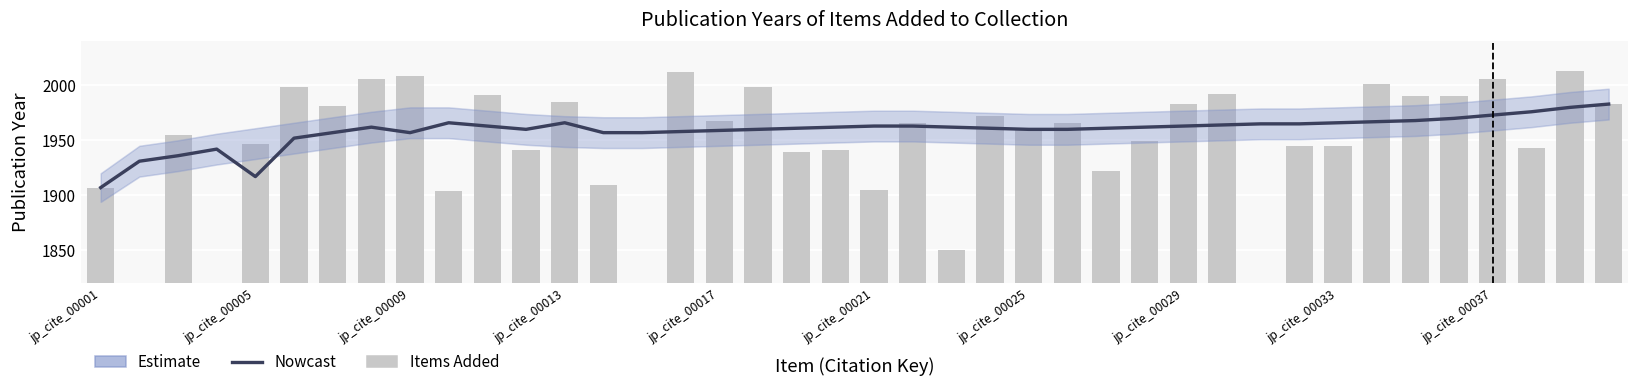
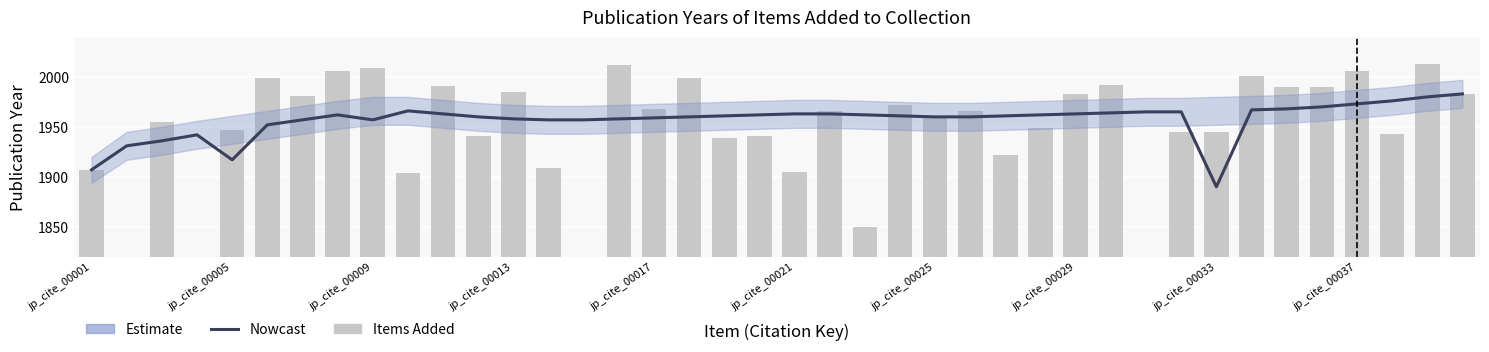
Nowcast, jp_cite_00013: 1970 -> 1960
Nowcast, jp_cite_00033: 1970 -> 1890
